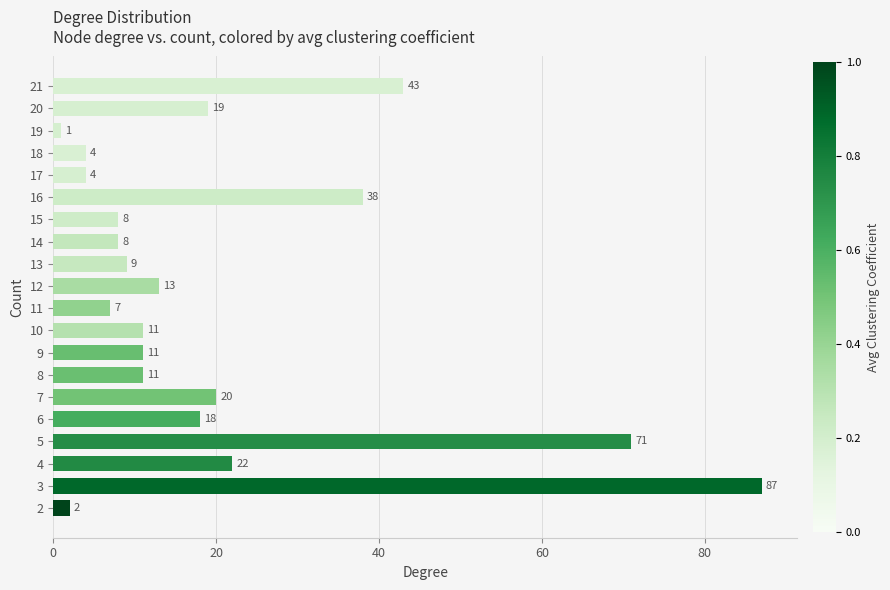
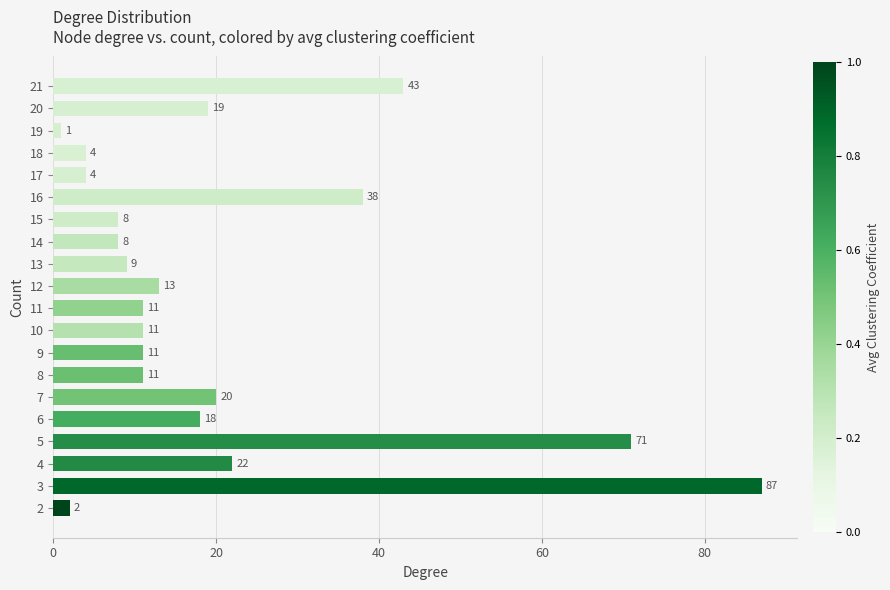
11: 7 -> 11
